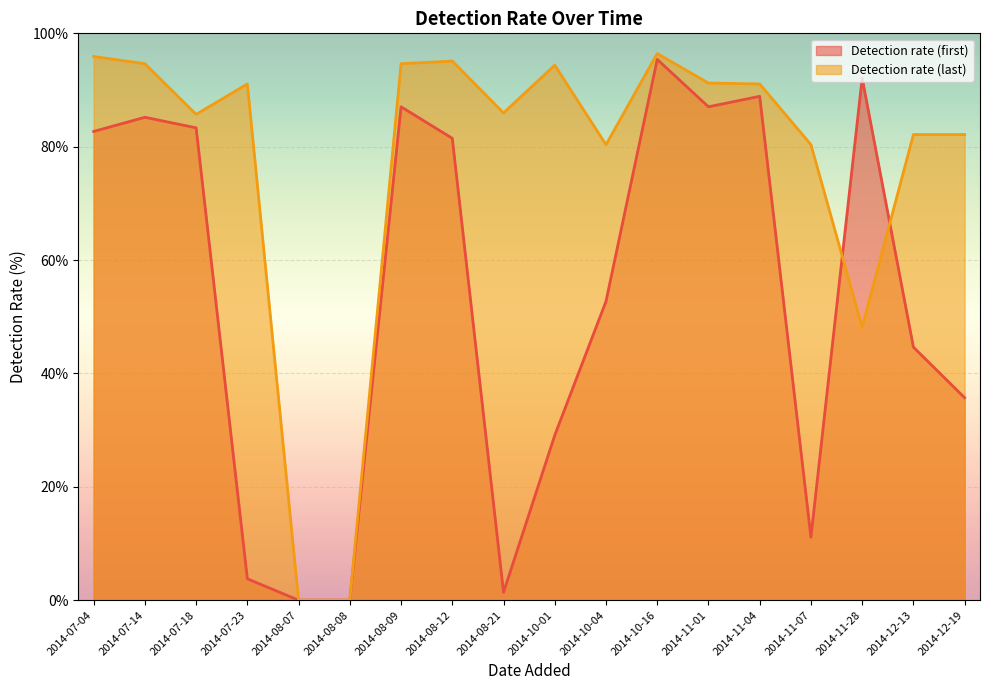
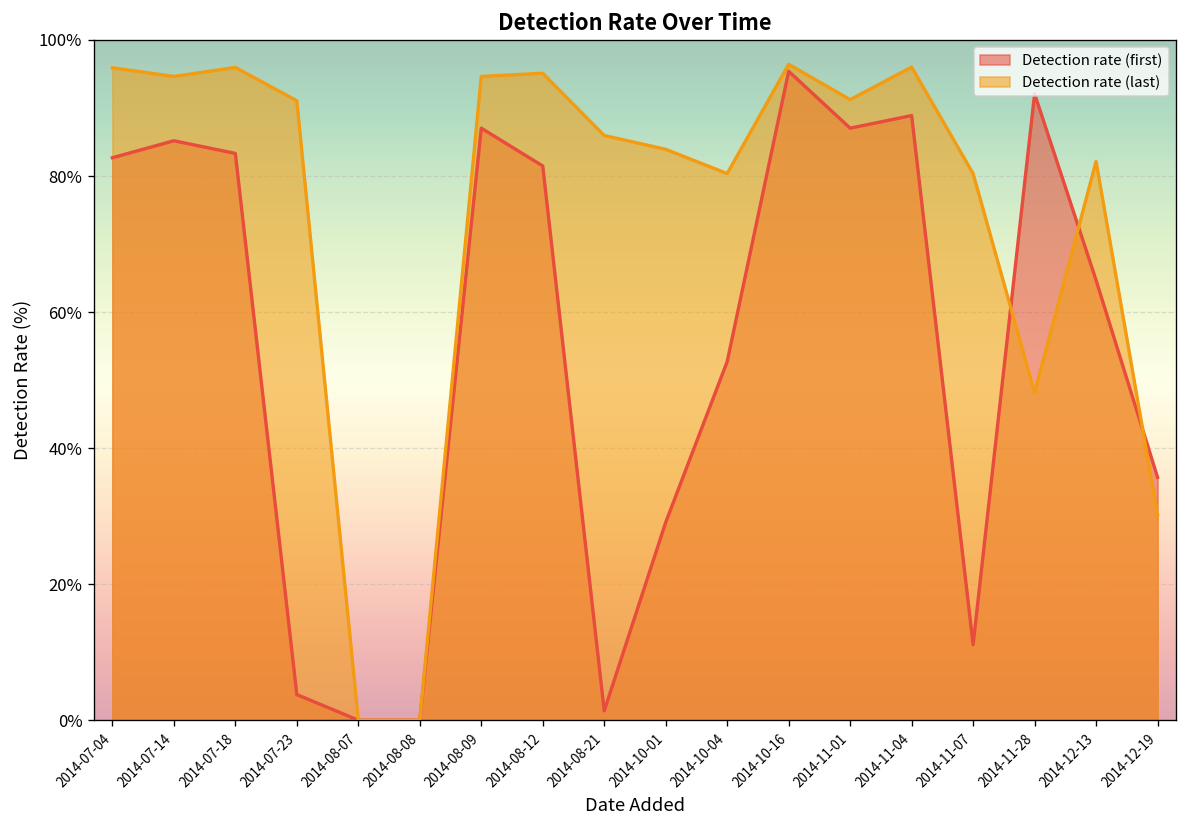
Detection rate (last), 2014-07-18: 86% -> 96%
Detection rate (last), 2014-10-01: 94% -> 84%
Detection rate (last), 2014-11-04: 91% -> 96%
Detection rate (first), 2014-12-13: 45% -> 65%
Detection rate (last), 2014-12-19: 82% -> 30%
